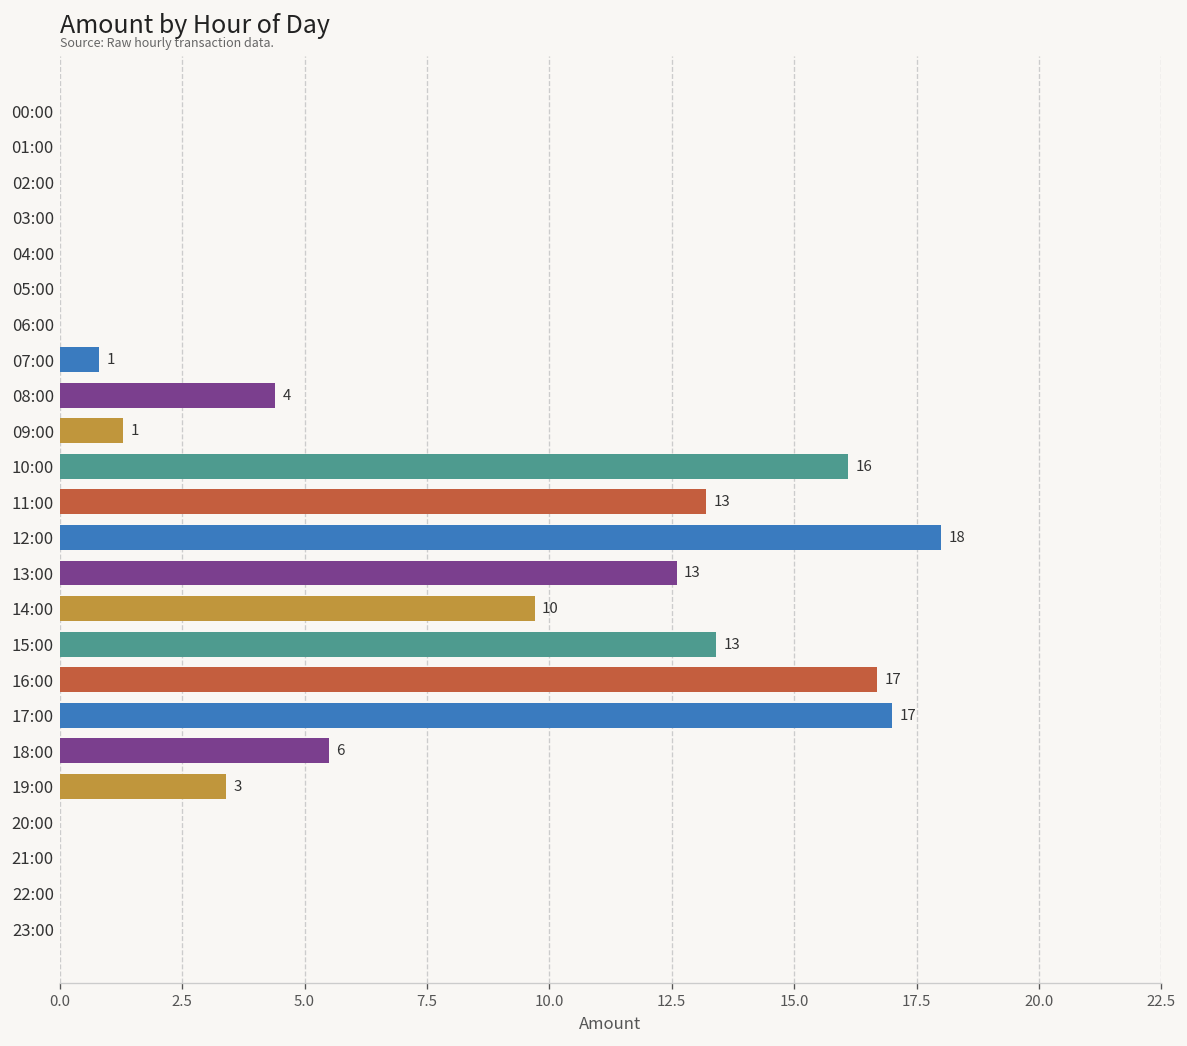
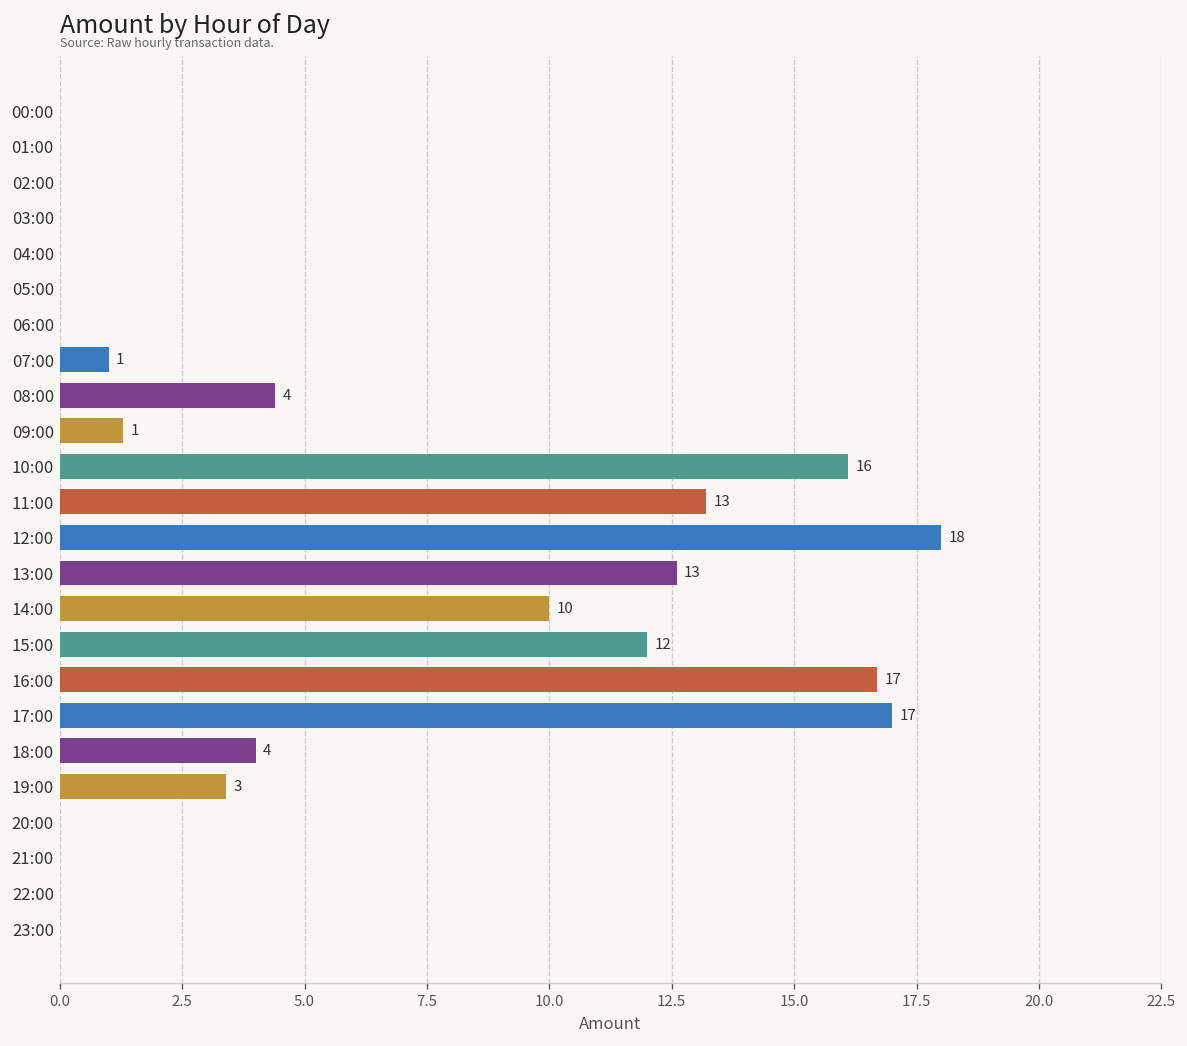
07:00: 0.8 -> 1.0
14:00: 9.7 -> 10.0
15:00: 13 -> 12
18:00: 6 -> 4
